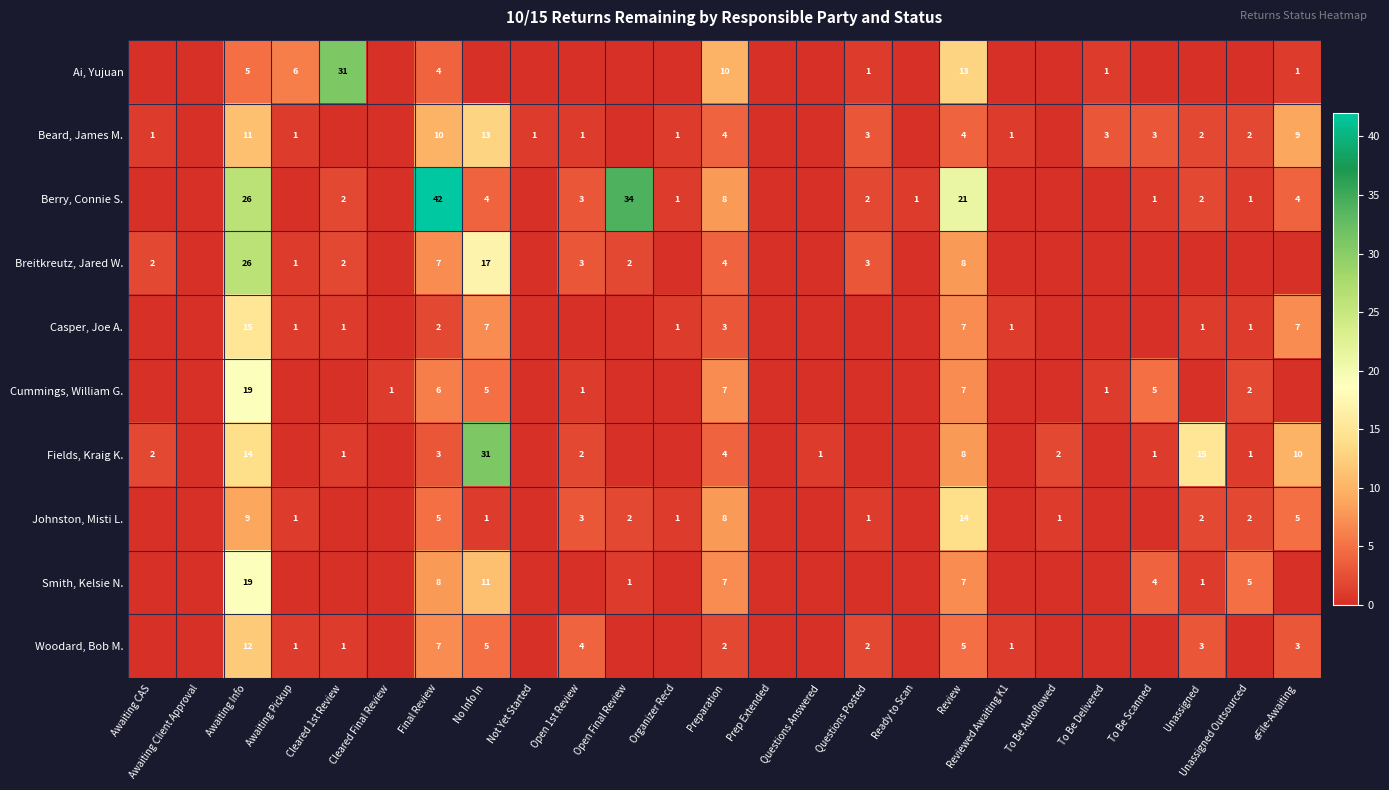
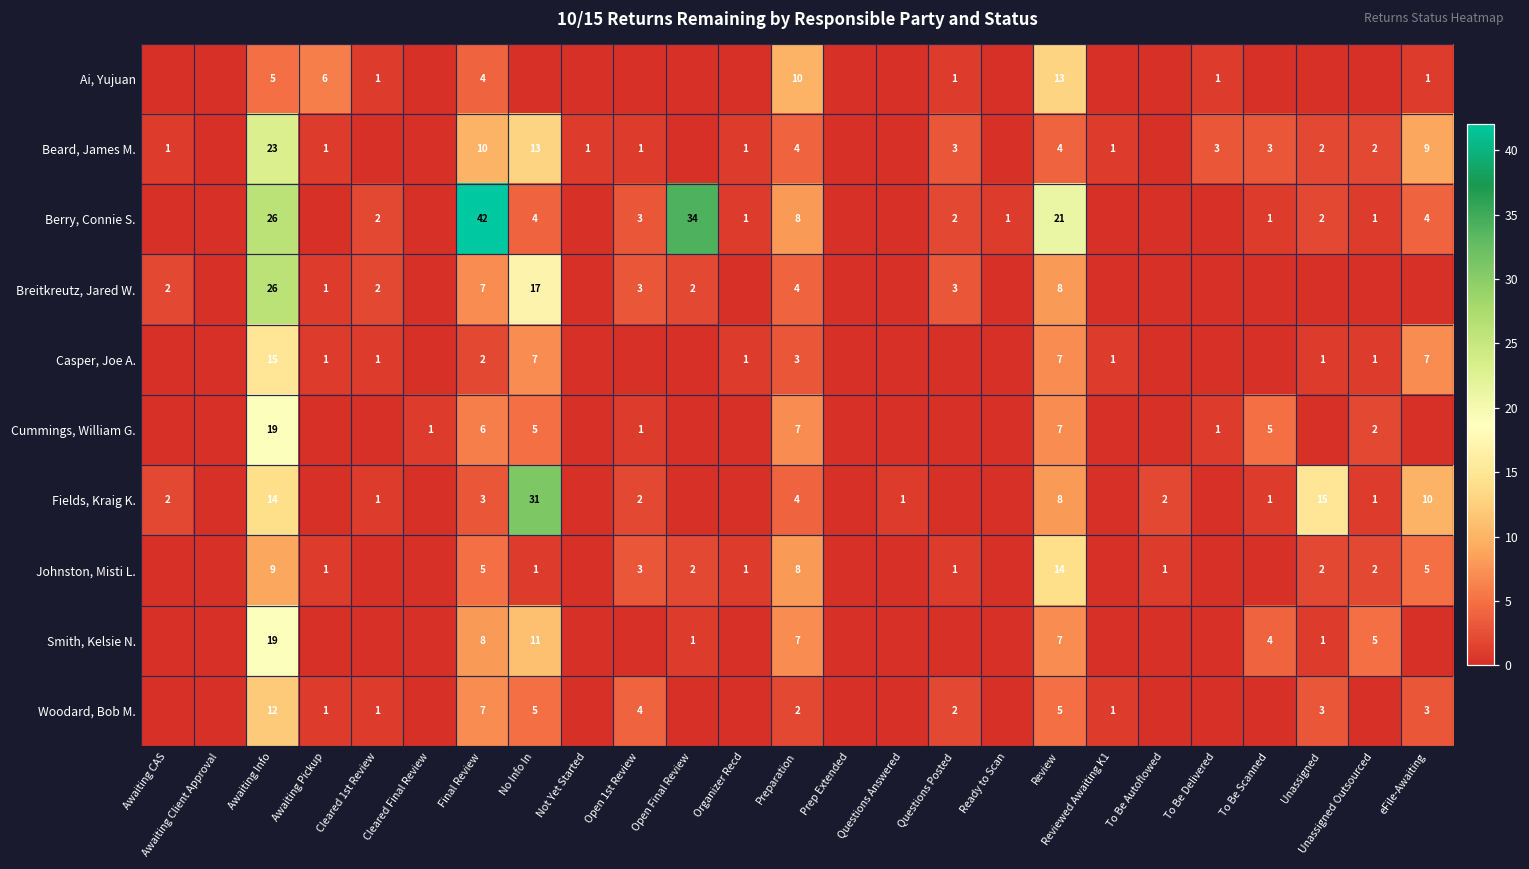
Ai, Yujuan, Cleared 1st Review: 31 -> 1
Beard, James M., Awaiting Info: 11 -> 23
